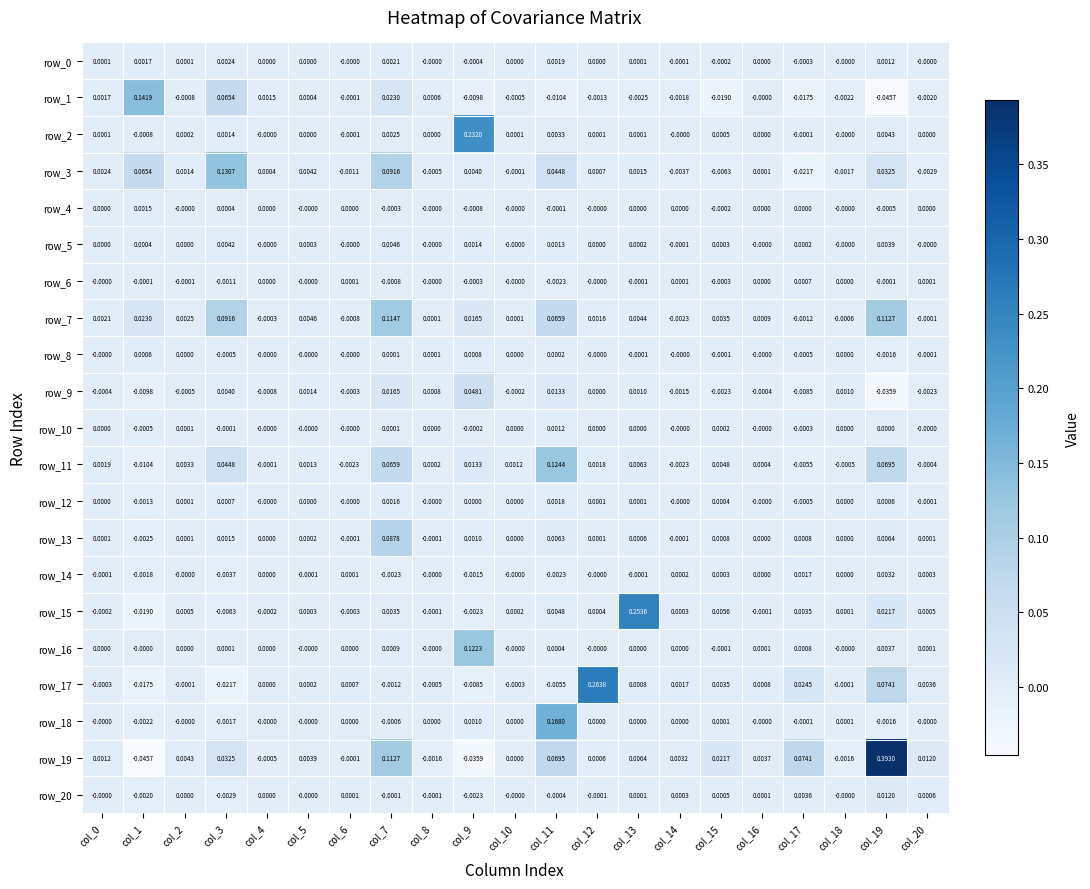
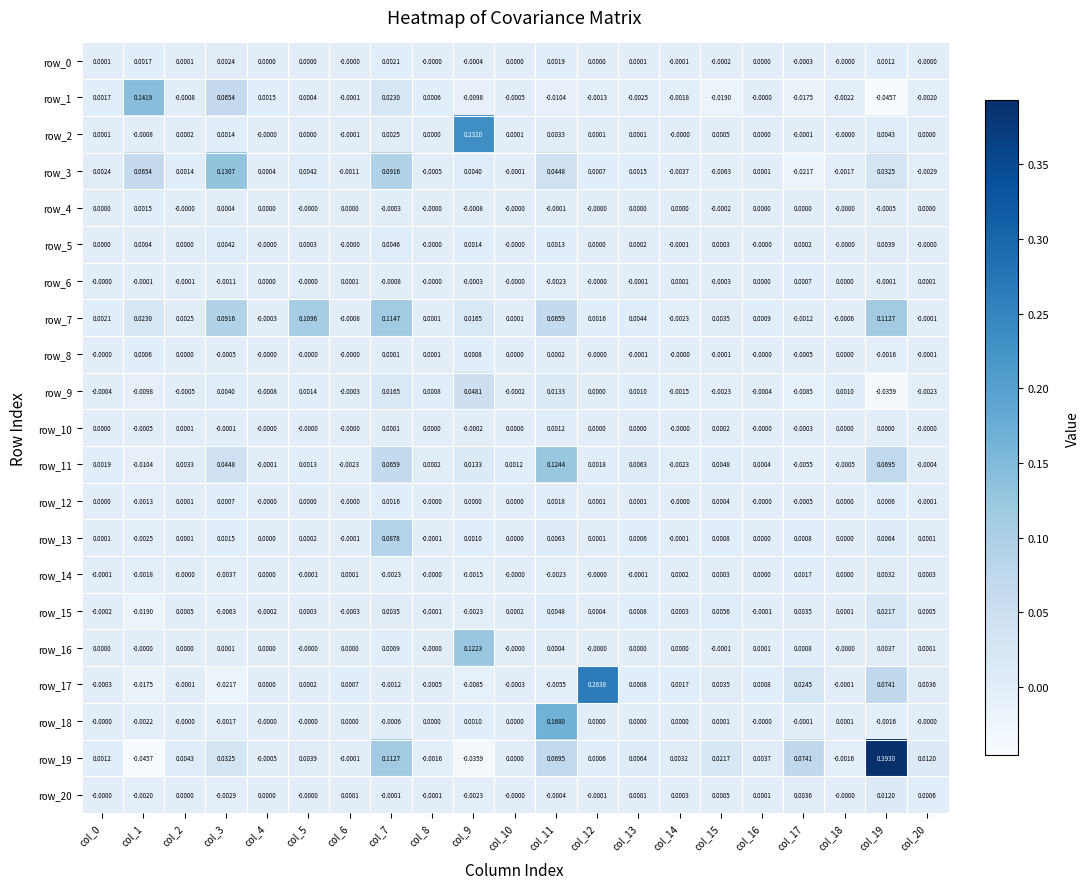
row_7, col_5: 0.0046 -> 0.1096
row_15, col_13: 0.2536 -> 0.0008
